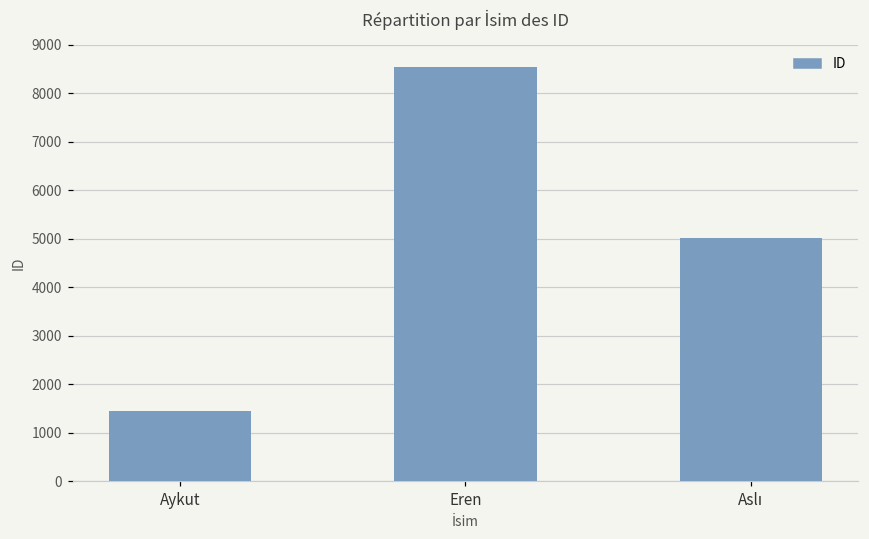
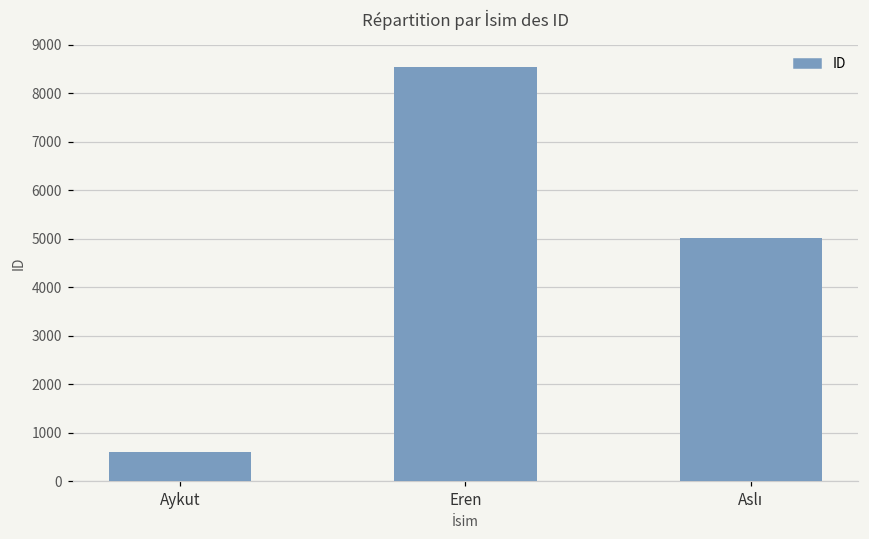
Aykut: 1500 -> 600
